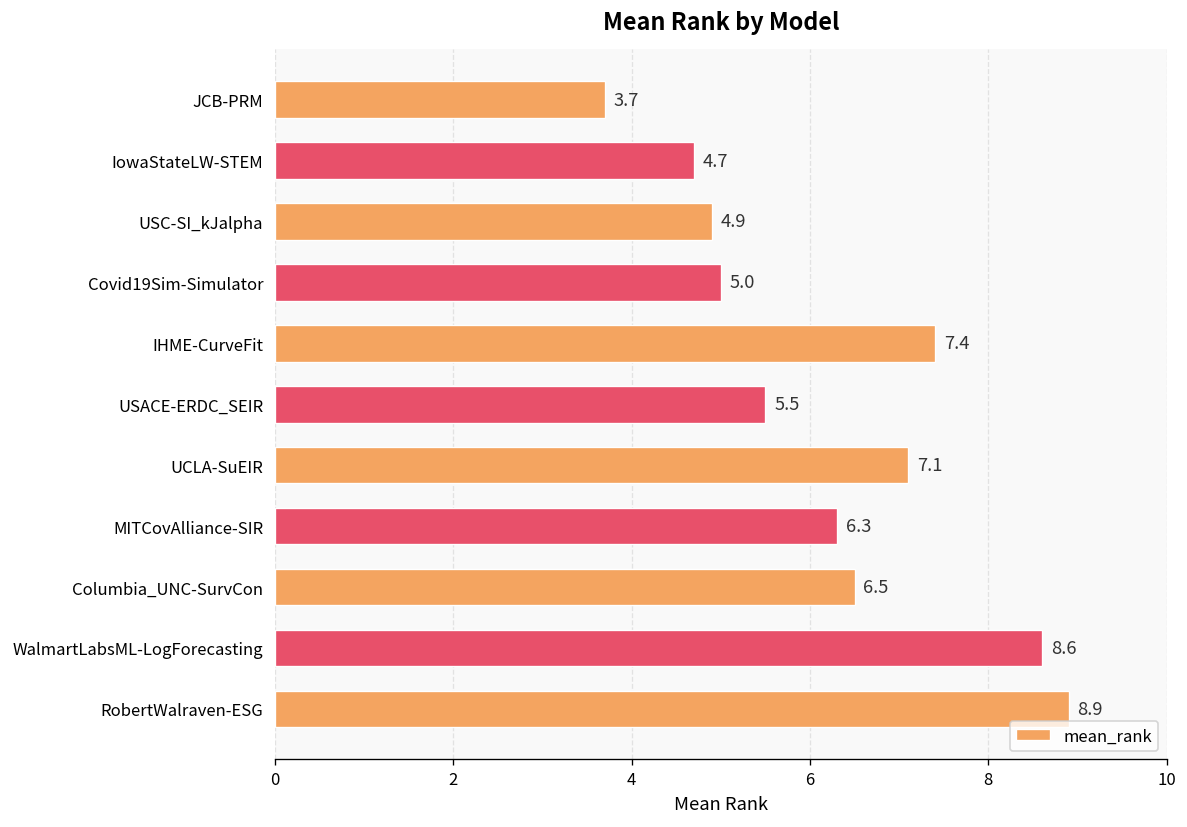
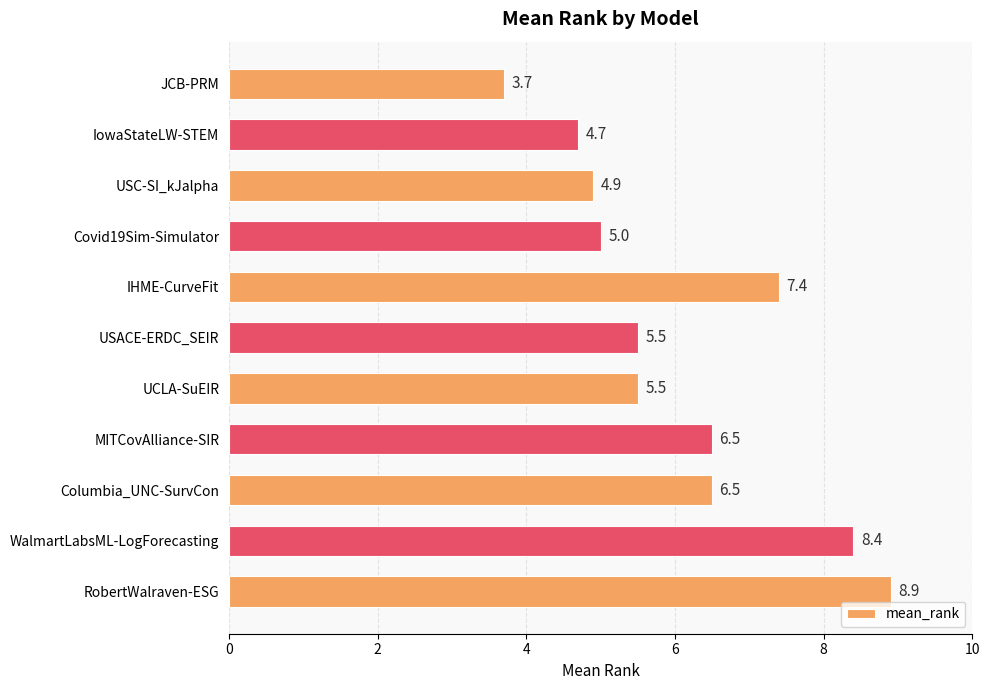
UCLA-SuEIR: 7.1 -> 5.5
MITCovAlliance-SIR: 6.3 -> 6.5
WalmartLabsML-LogForecasting: 8.6 -> 8.4
